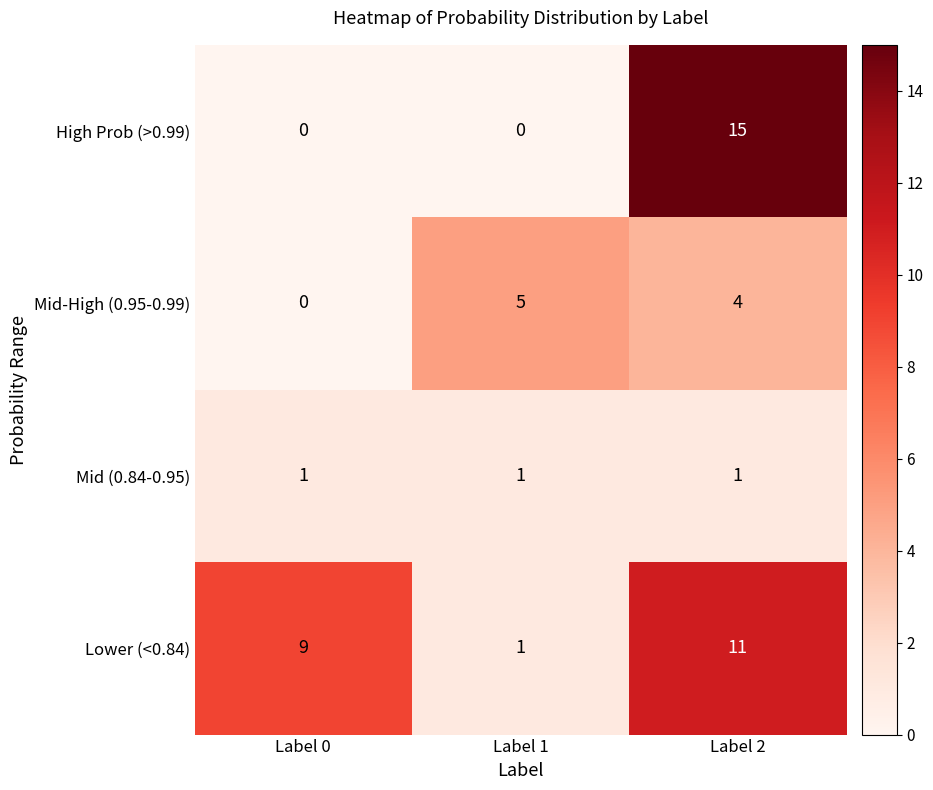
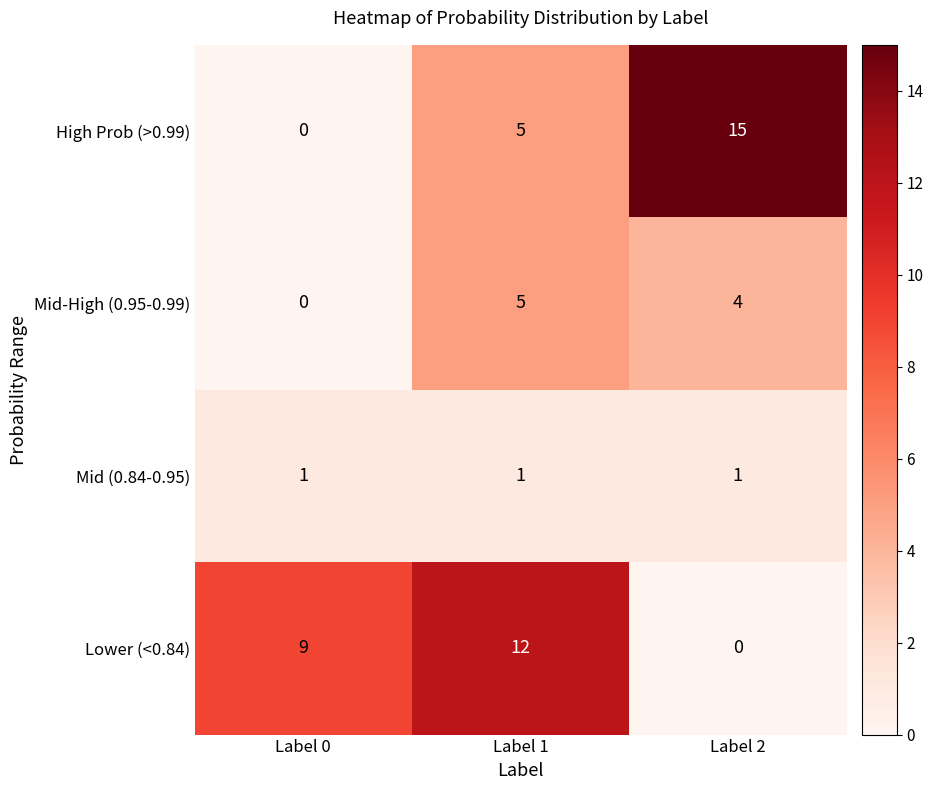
High Prob (>0.99), Label 1: 0 -> 5
Lower (<0.84), Label 1: 1 -> 12
Lower (<0.84), Label 2: 11 -> 0
